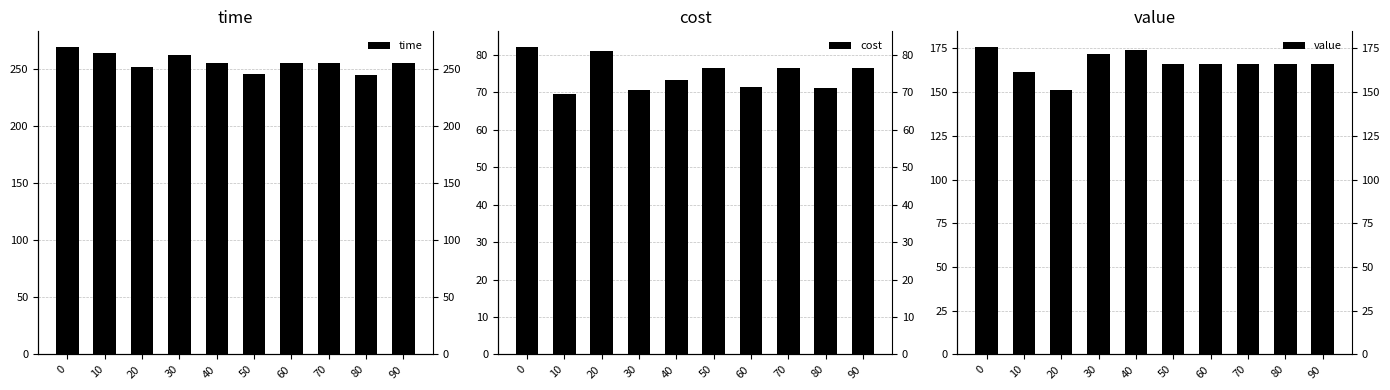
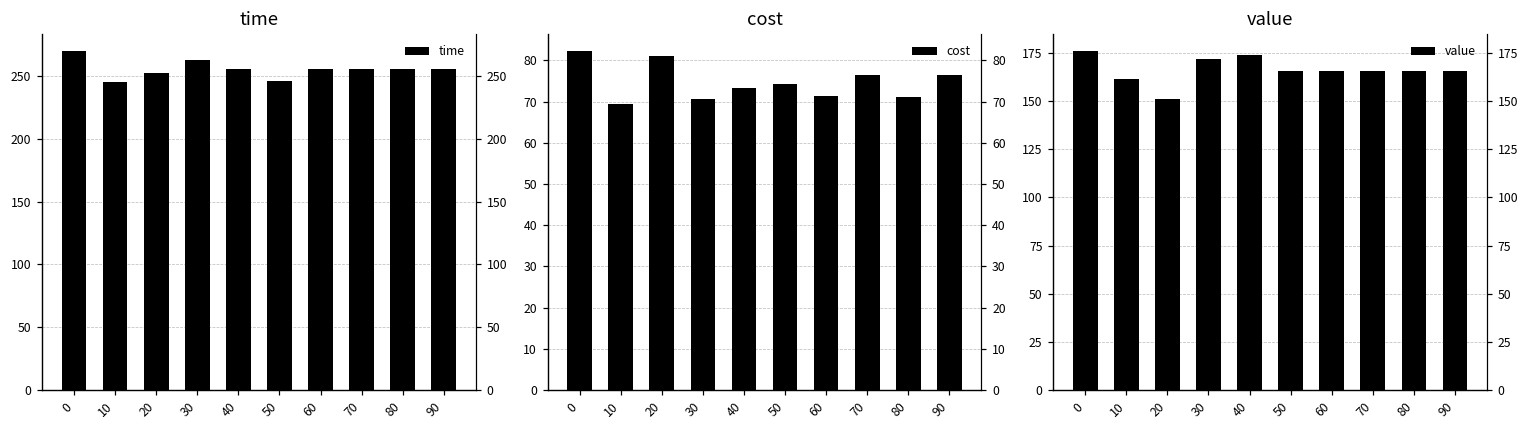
time, 10: 264 -> 245
time, 80: 245 -> 255
cost, 50: 77 -> 74
